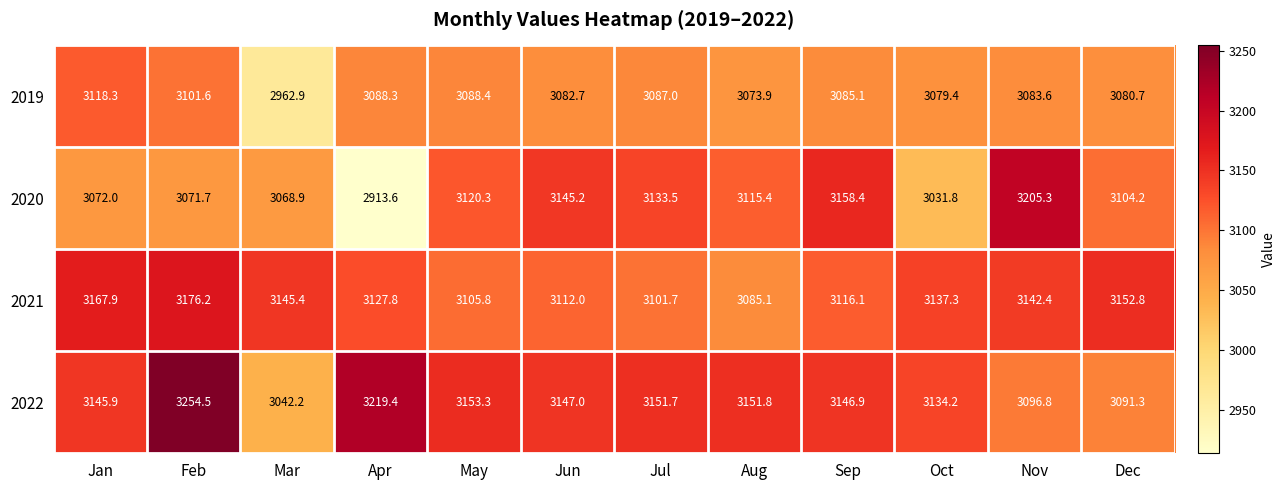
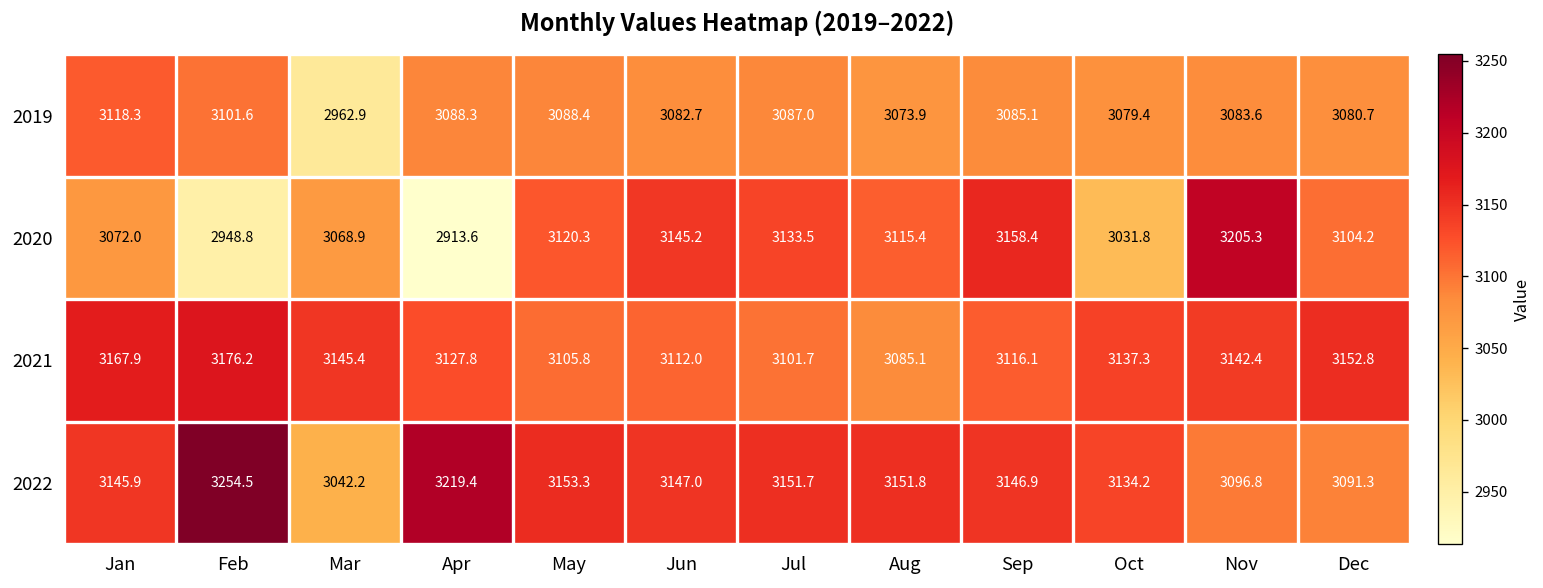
2020, Feb: 3071.7 -> 2948.8
